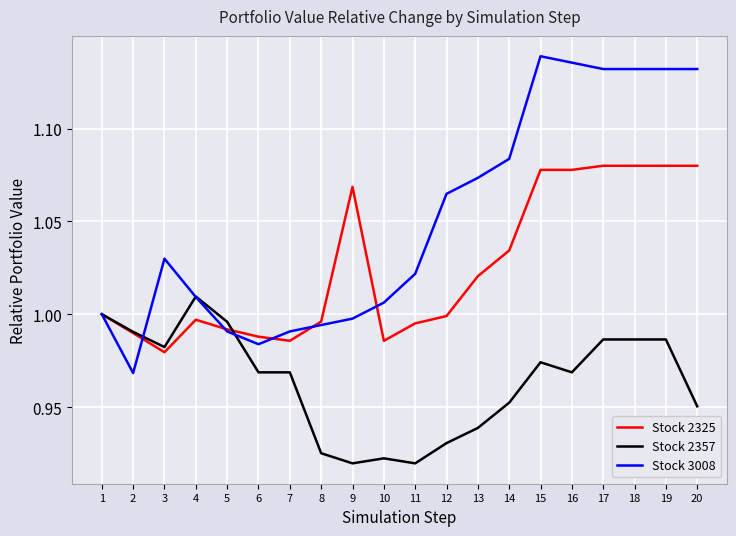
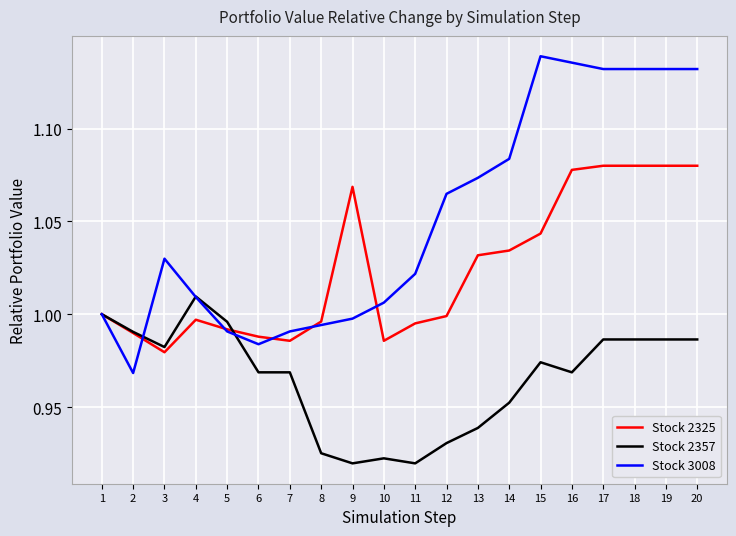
Stock 2325, 13: 1.020 -> 1.032
Stock 2325, 15: 1.078 -> 1.043
Stock 2357, 20: 0.950 -> 0.986
